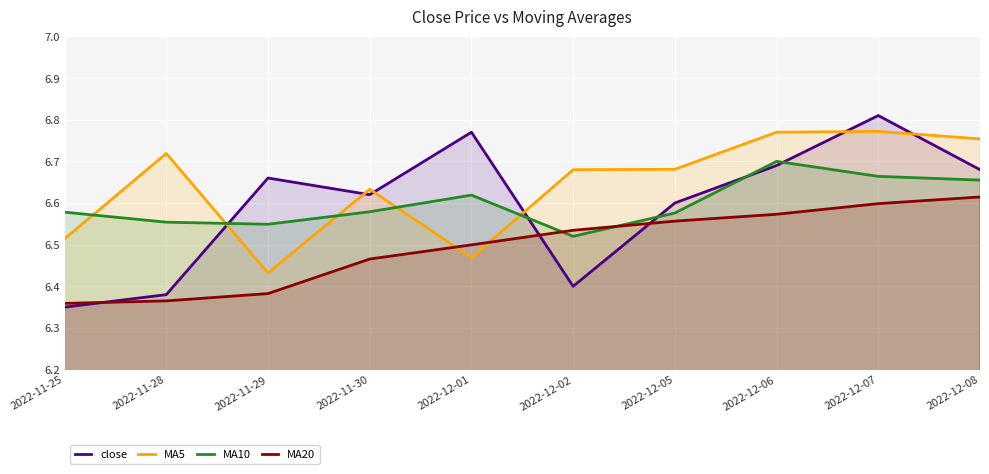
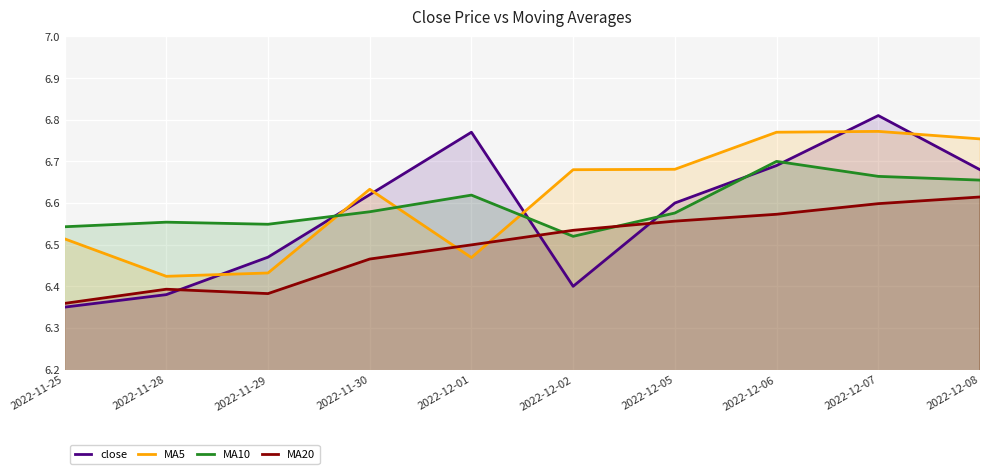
MA10, 2022-11-25: 6.58 -> 6.54
MA5, 2022-11-28: 6.72 -> 6.42
MA20, 2022-11-28: 6.37 -> 6.39
close, 2022-11-29: 6.66 -> 6.47
